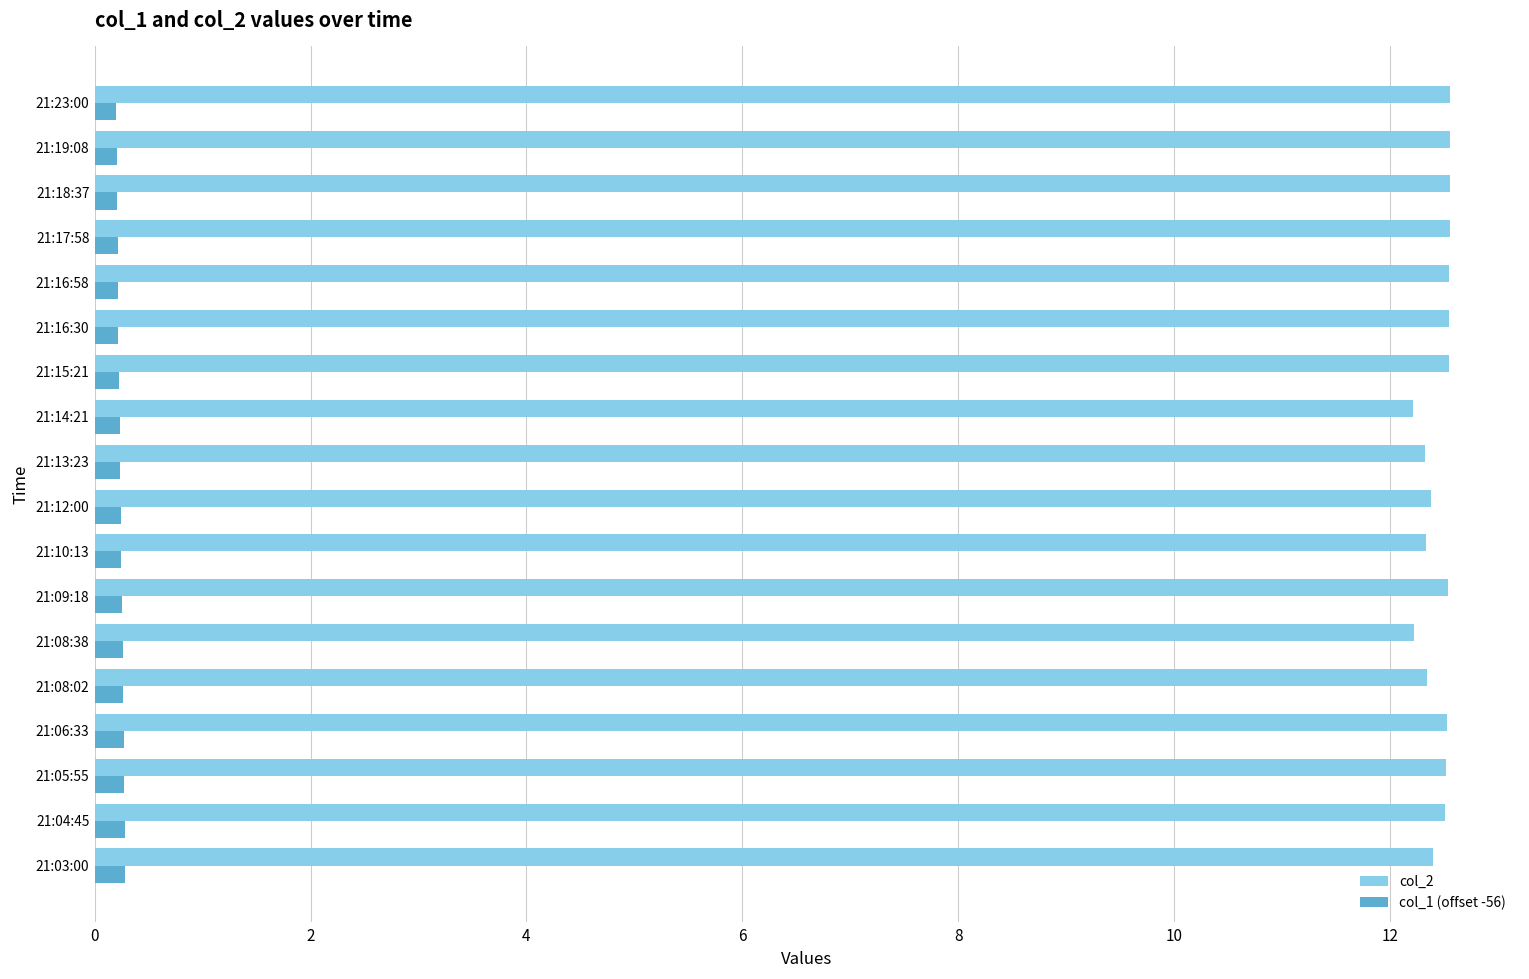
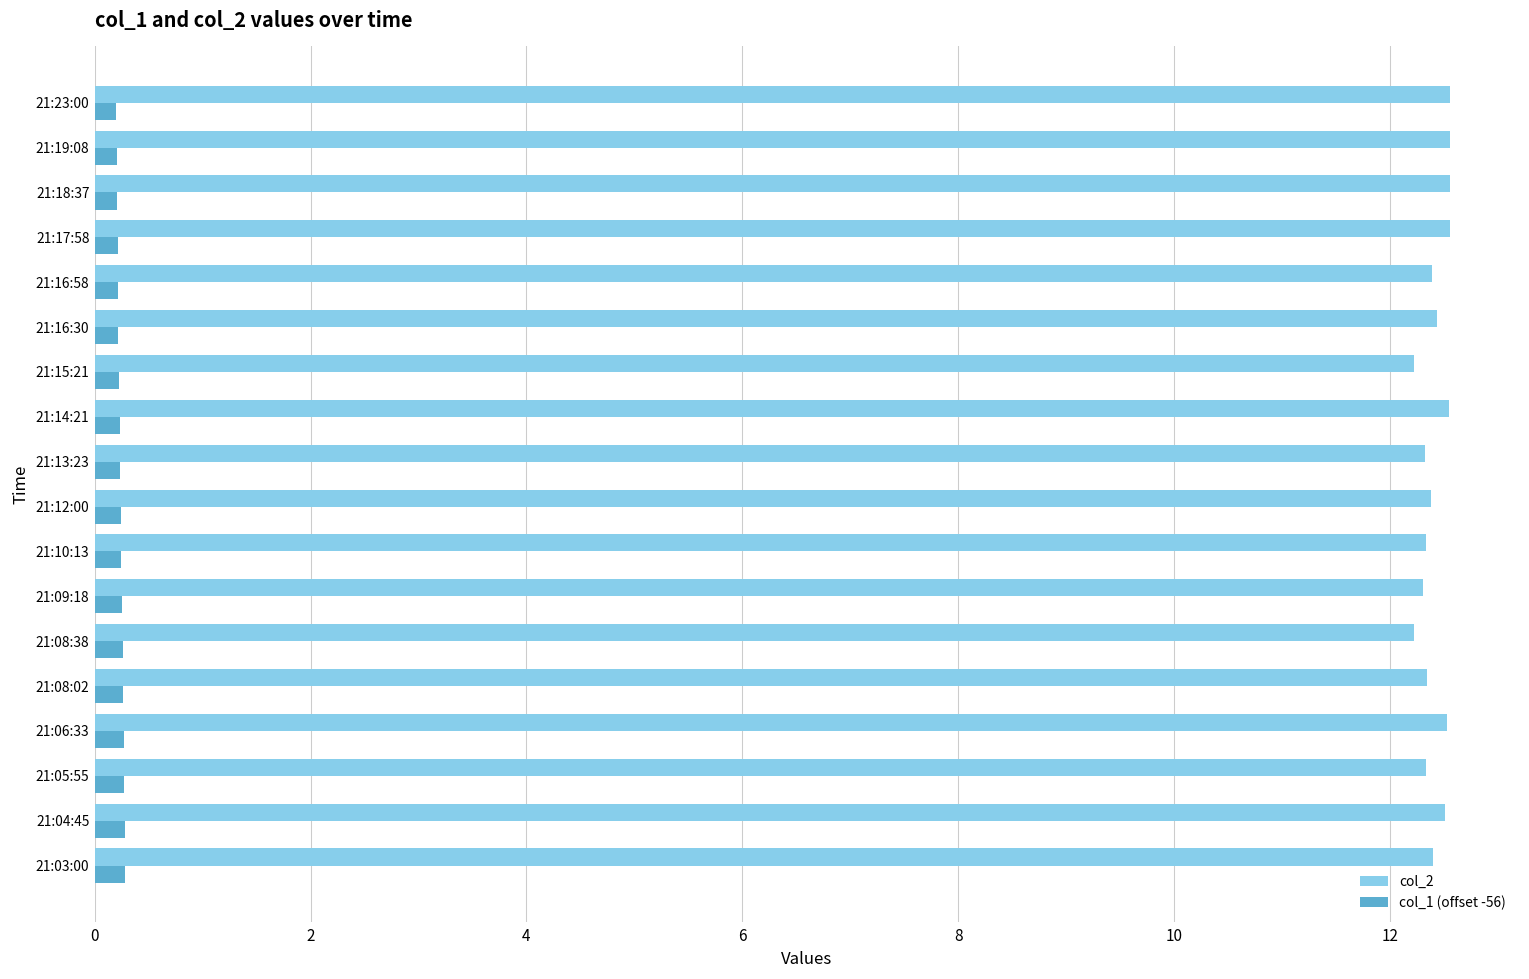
col_2, 21:16:58: 12.5 -> 12.4
col_2, 21:16:30: 12.5 -> 12.4
col_2, 21:15:21: 12.5 -> 12.2
col_2, 21:14:21: 12.2 -> 12.5
col_2, 21:09:18: 12.5 -> 12.3
col_2, 21:05:55: 12.5 -> 12.3
